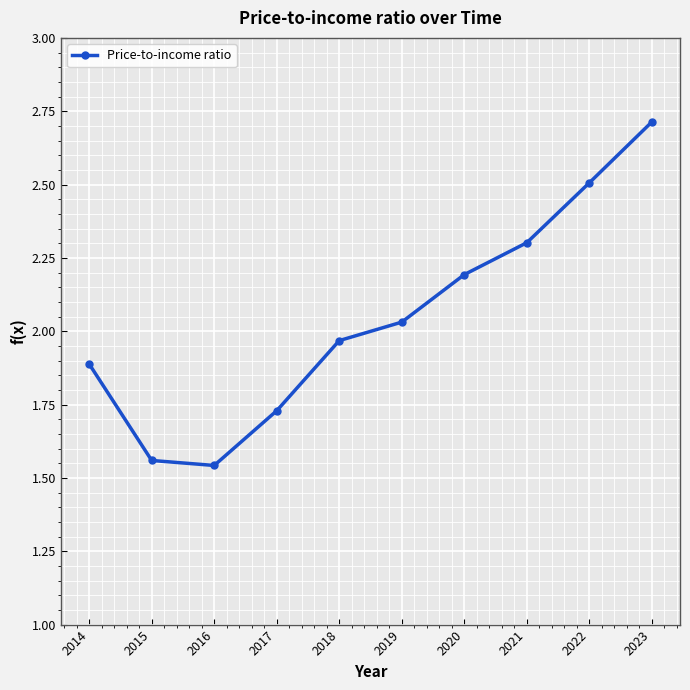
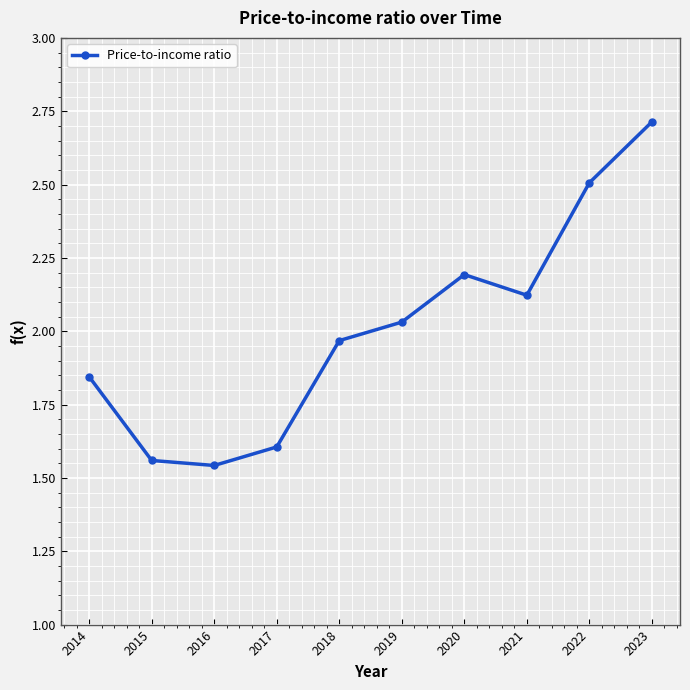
2014: 1.89 -> 1.84
2017: 1.73 -> 1.61
2021: 2.30 -> 2.12
